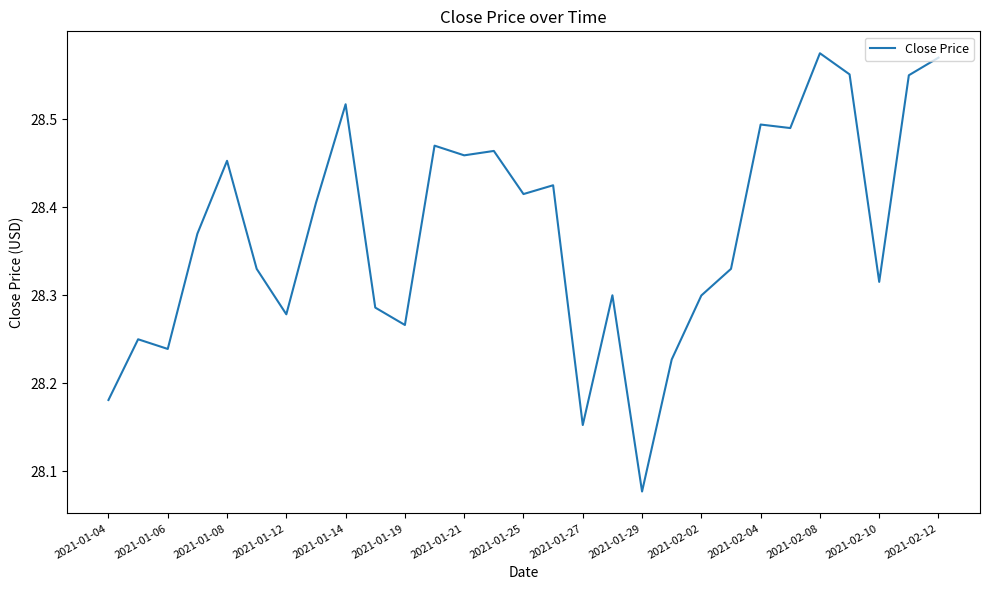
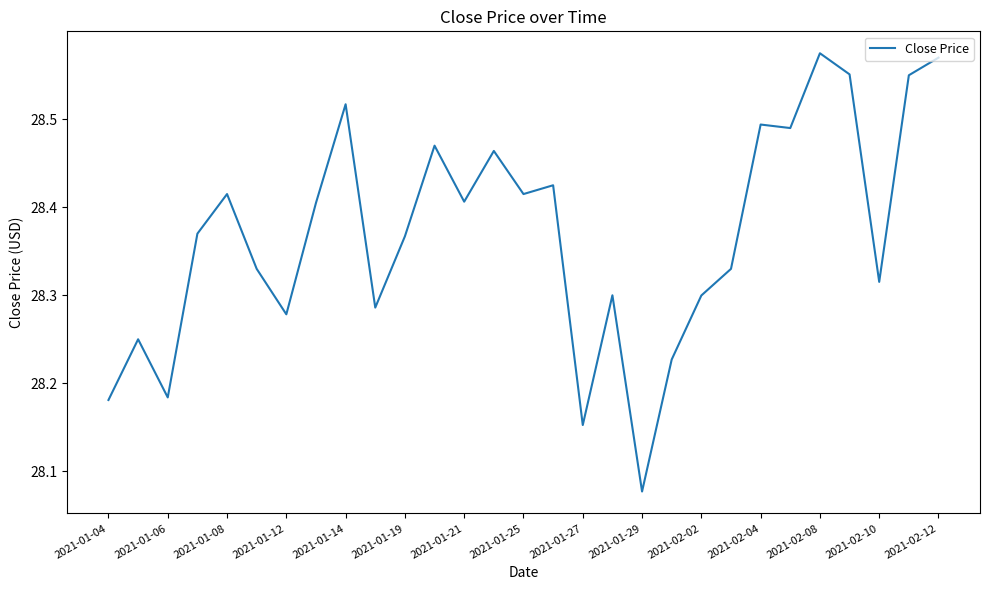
2021-01-06: 28.24 -> 28.18
2021-01-08: 28.45 -> 28.42
2021-01-19: 28.27 -> 28.37
2021-01-21: 28.46 -> 28.41
